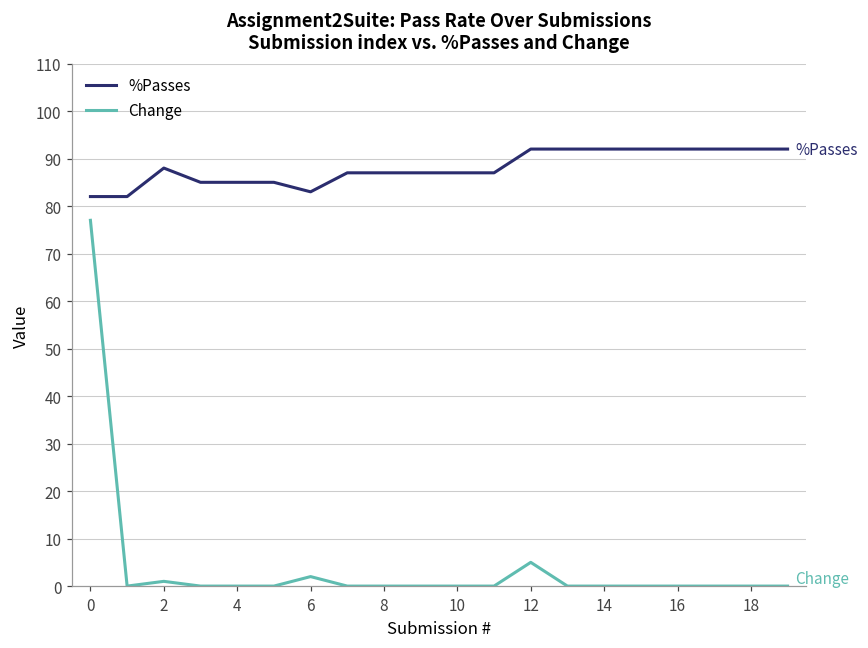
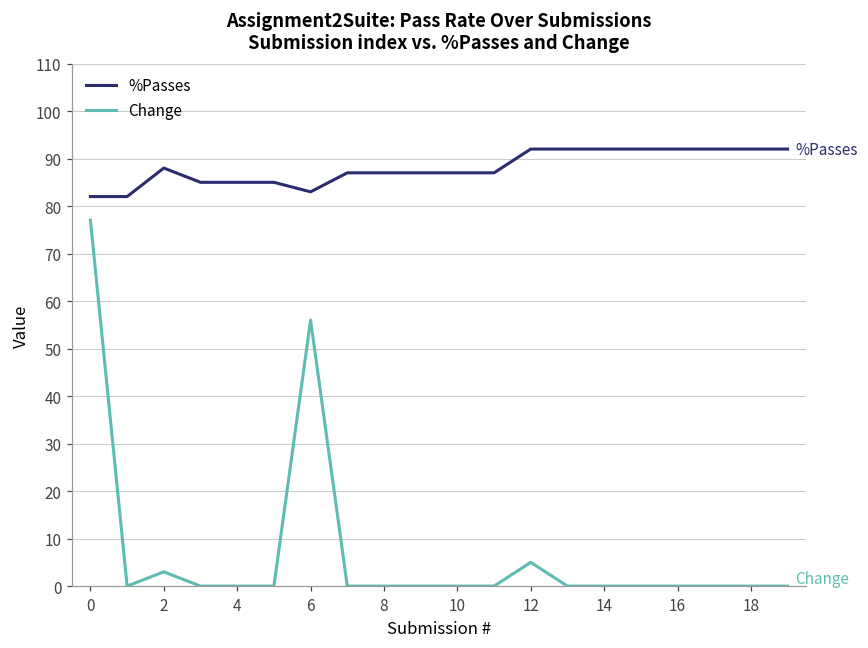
Change, 2: 1 -> 3
Change, 6: 2 -> 56
